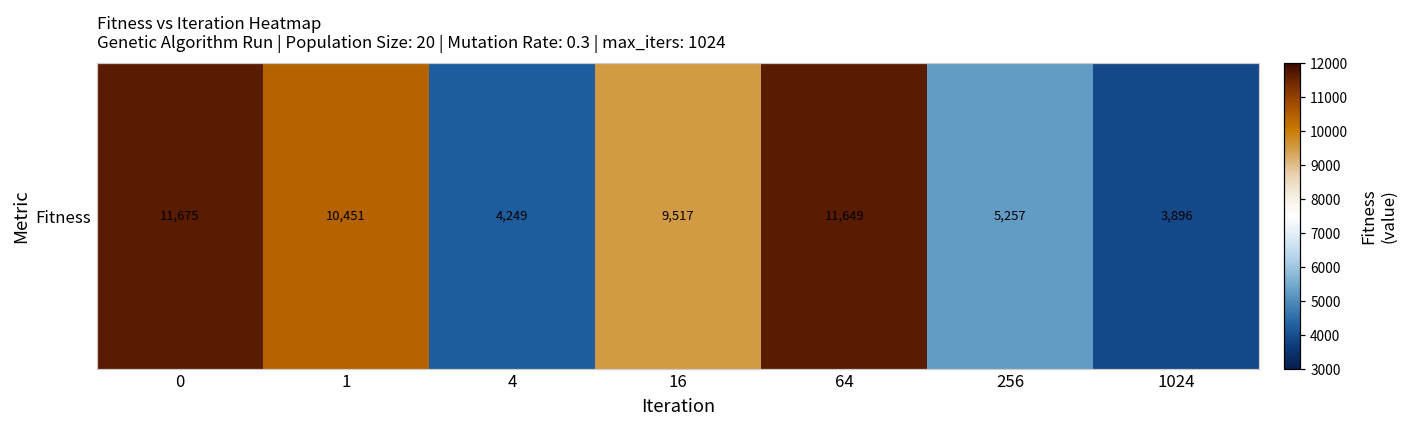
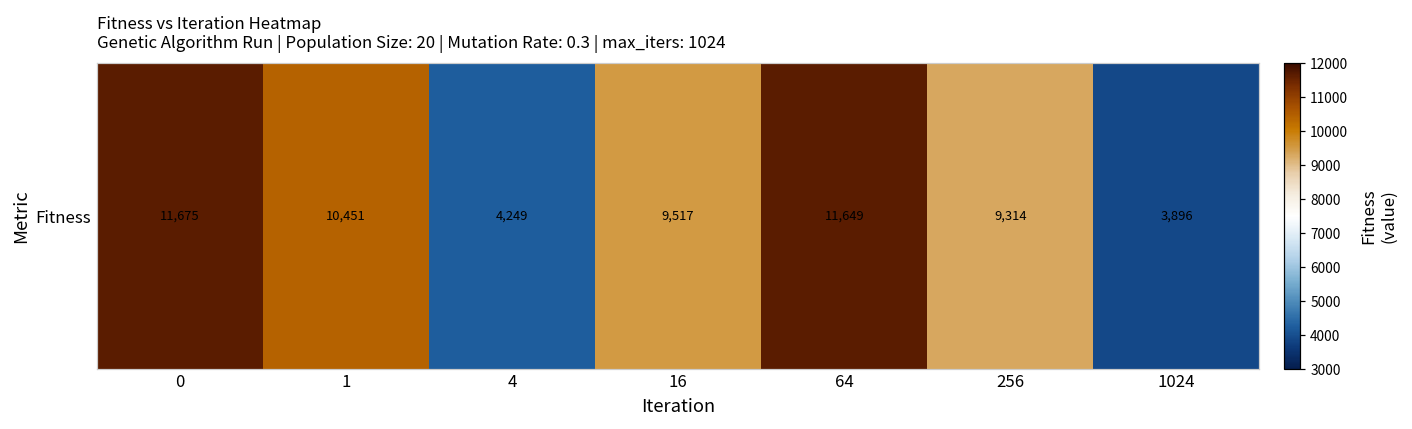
Fitness, 256: 5,257 -> 9,314
